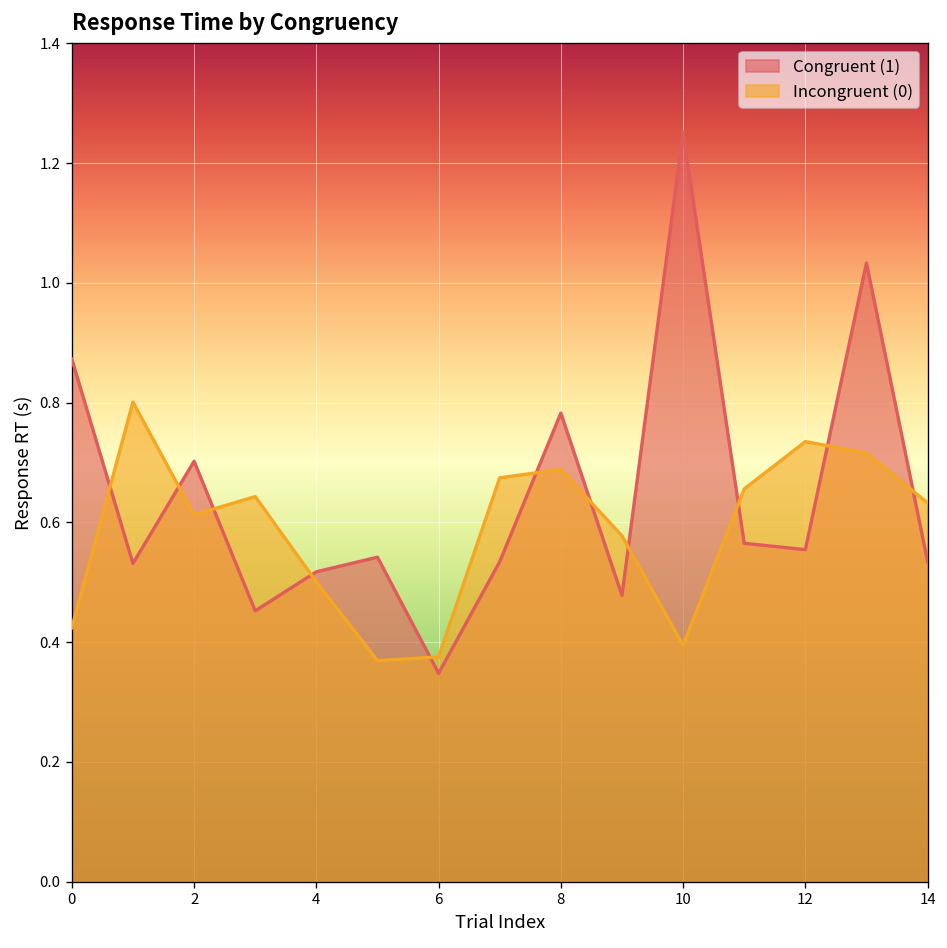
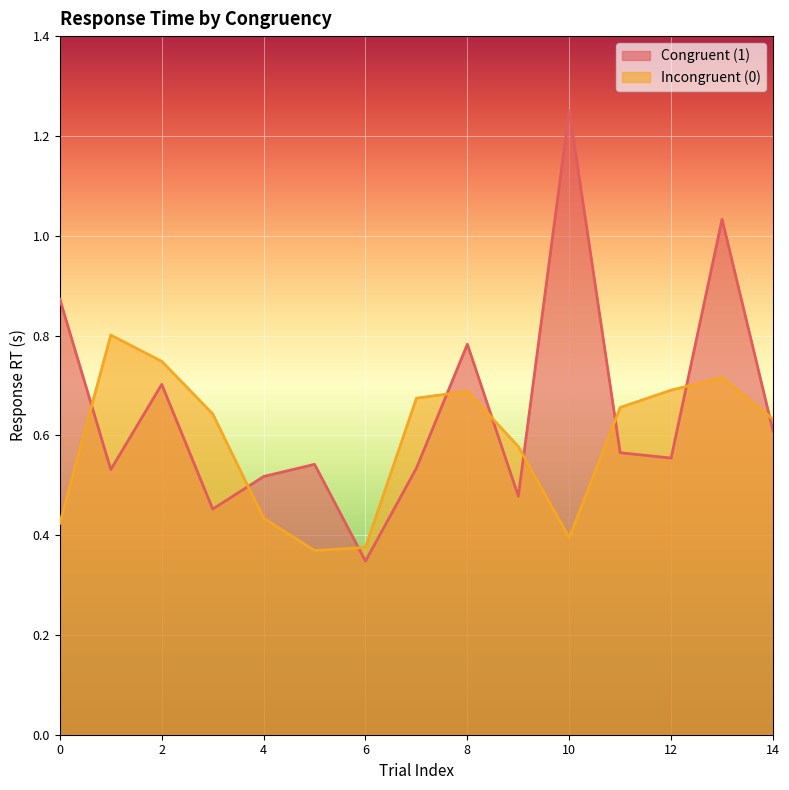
Incongruent (0), 2: 0.61 -> 0.75
Incongruent (0), 4: 0.50 -> 0.43
Incongruent (0), 12: 0.73 -> 0.69
Congruent (1), 14: 0.53 -> 0.61
